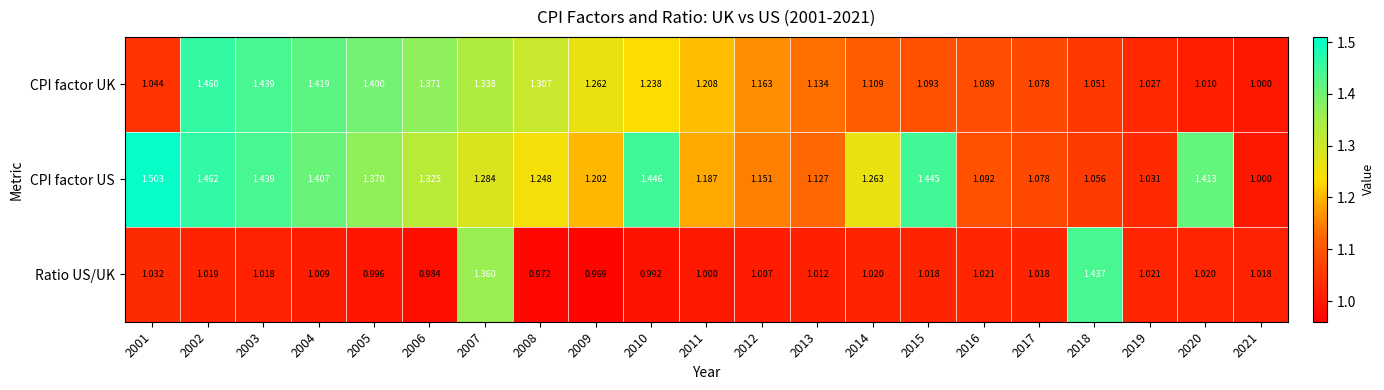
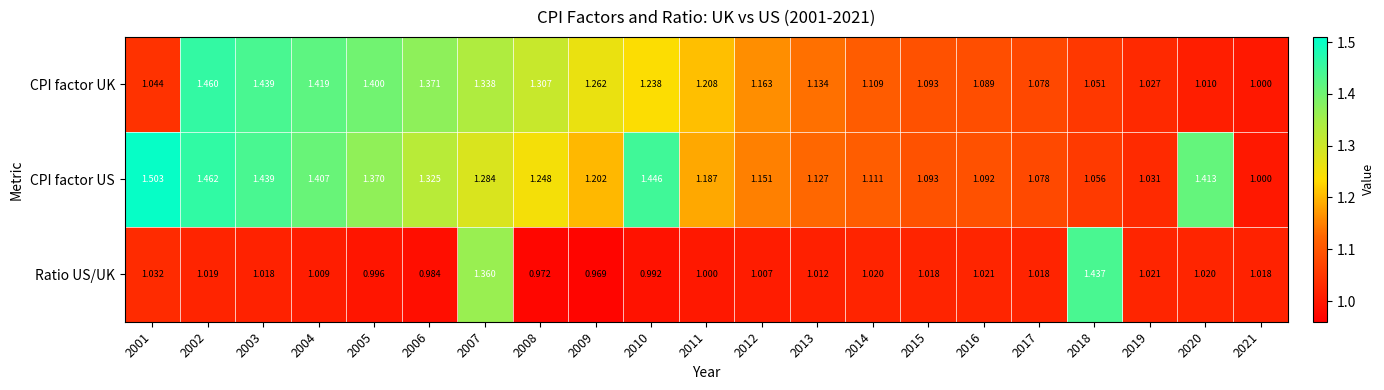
CPI factor US, 2014: 1.263 -> 1.111
CPI factor US, 2015: 1.445 -> 1.093
